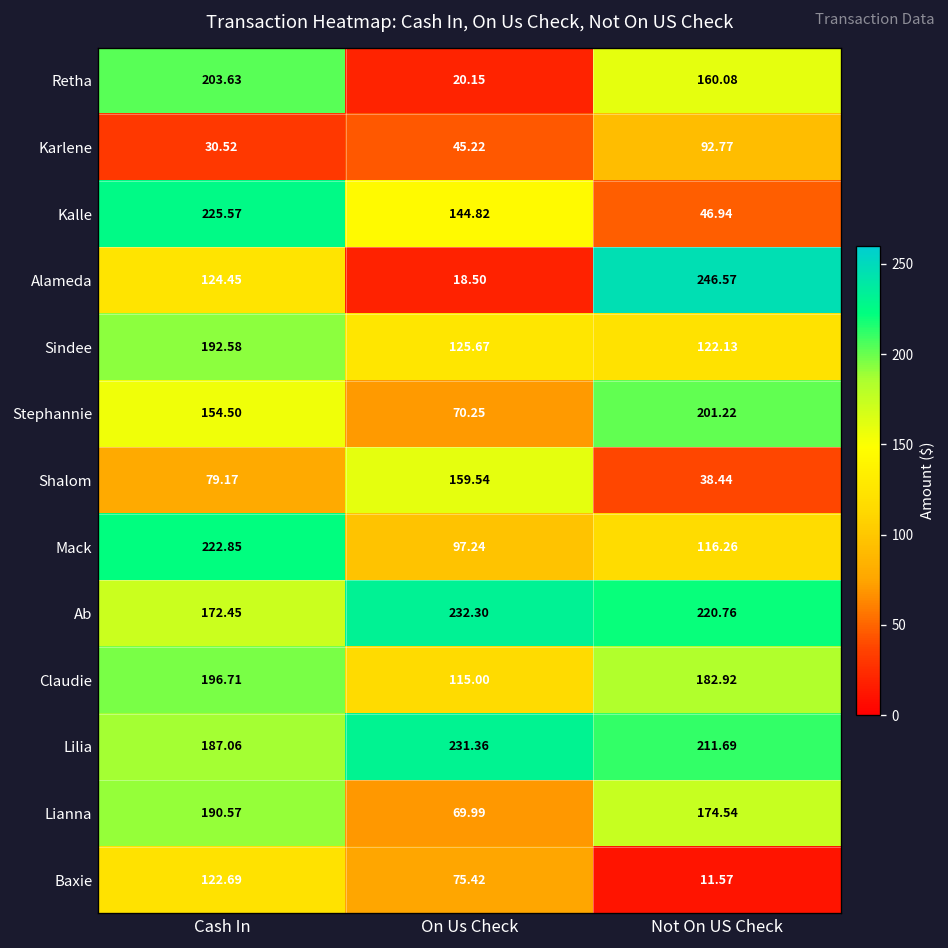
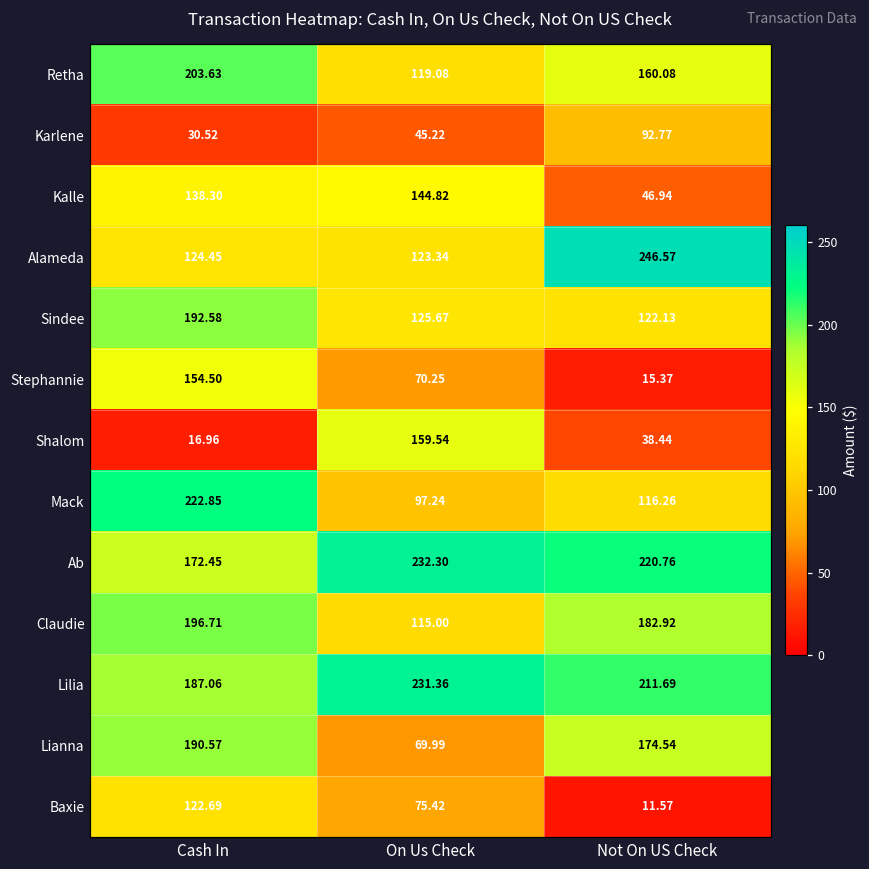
Retha, On Us Check: 20.15 -> 119.08
Kalle, Cash In: 225.57 -> 138.30
Alameda, On Us Check: 18.50 -> 123.34
Stephannie, Not On US Check: 201.22 -> 15.37
Shalom, Cash In: 79.17 -> 16.96
